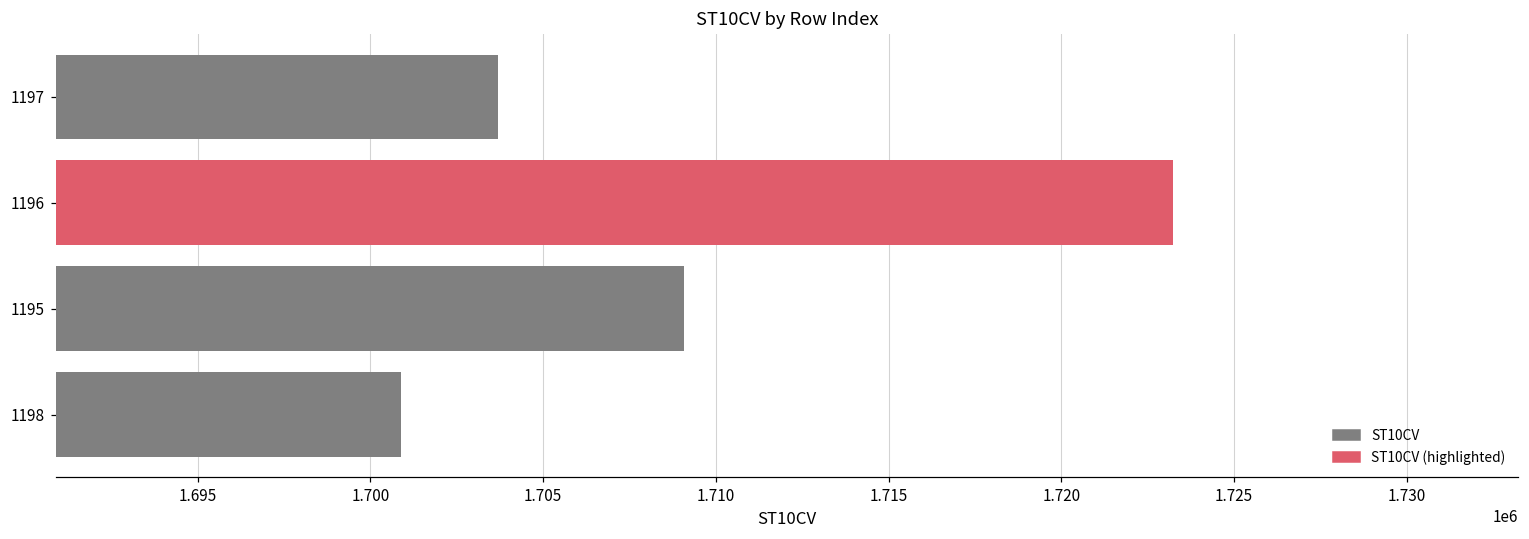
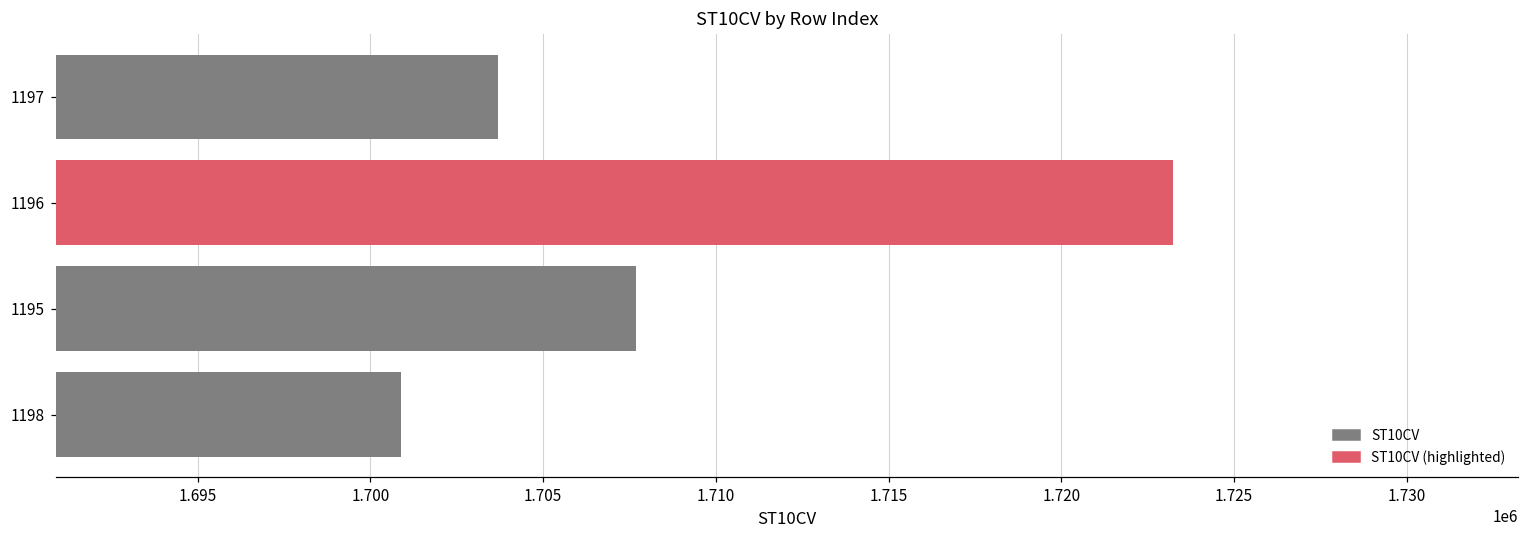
1195: 1709100 -> 1707700
